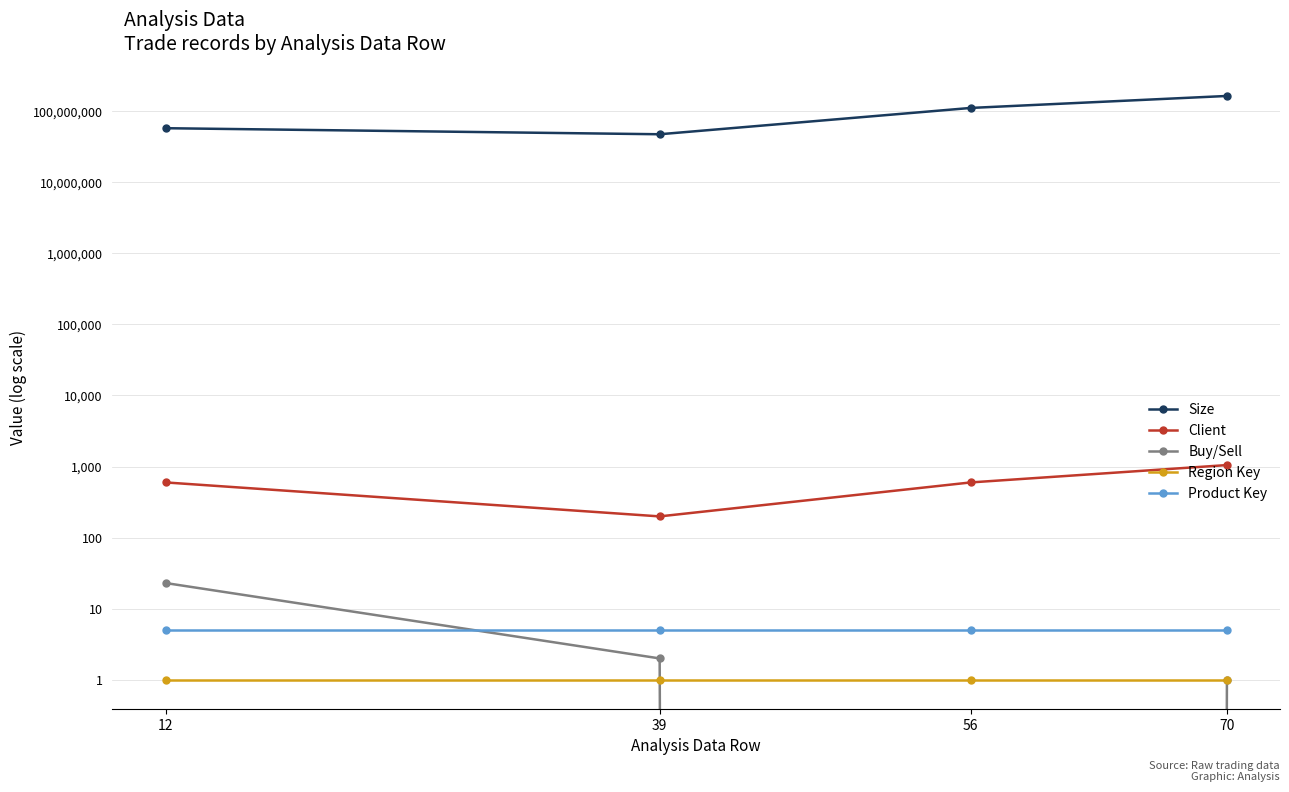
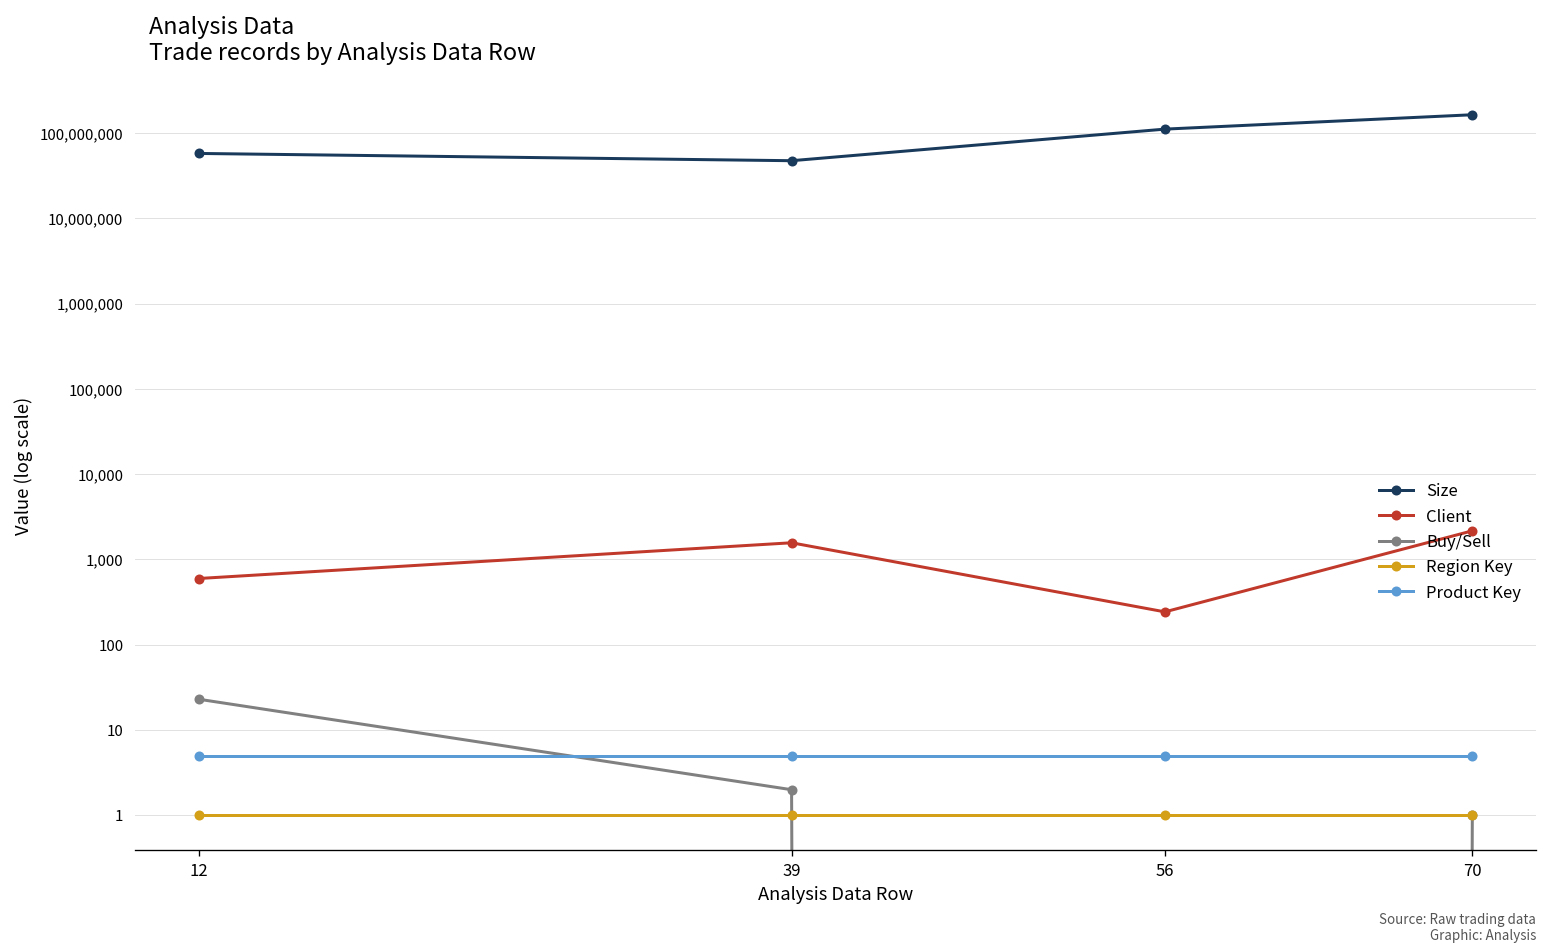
Client, 39: 200 -> 1,600
Client, 56: 600 -> 240
Client, 70: 1,000 -> 2,200
